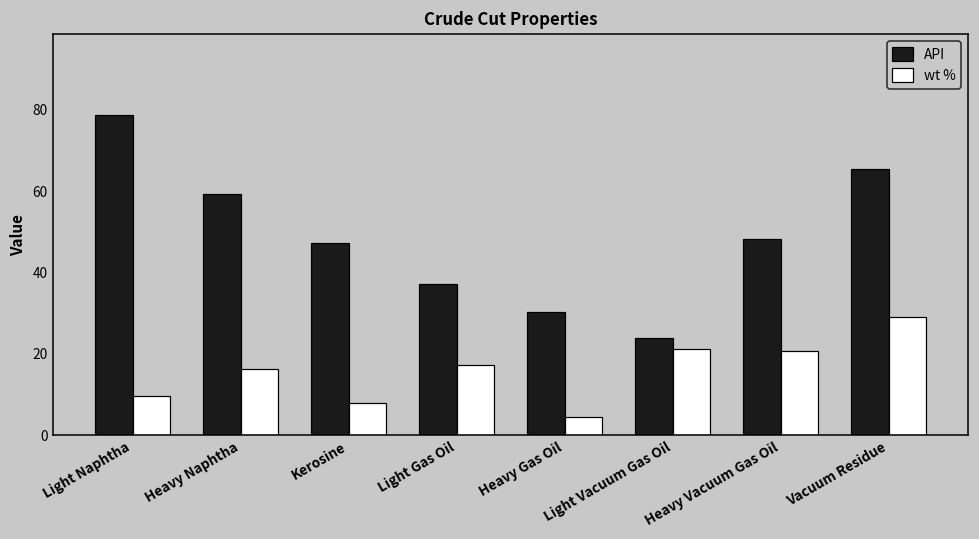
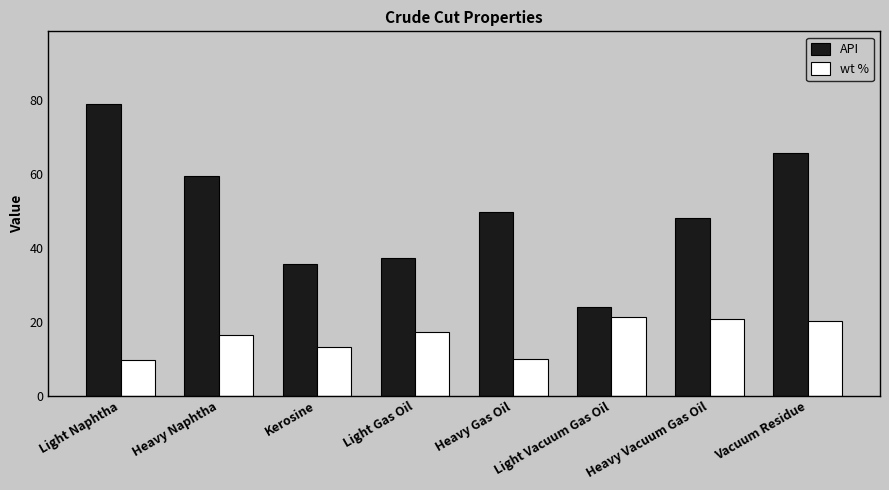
API, Kerosine: 47 -> 36
wt %, Kerosine: 8 -> 13
API, Heavy Gas Oil: 30 -> 50
wt %, Heavy Gas Oil: 4 -> 10
wt %, Vacuum Residue: 29 -> 20
